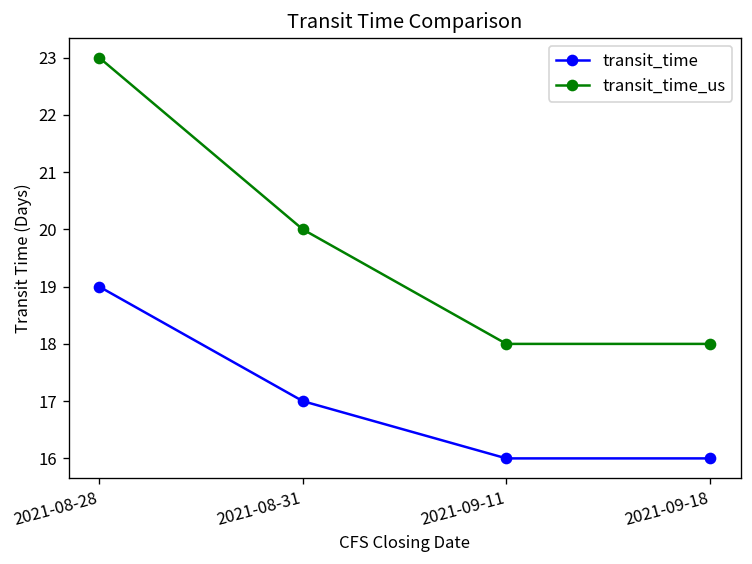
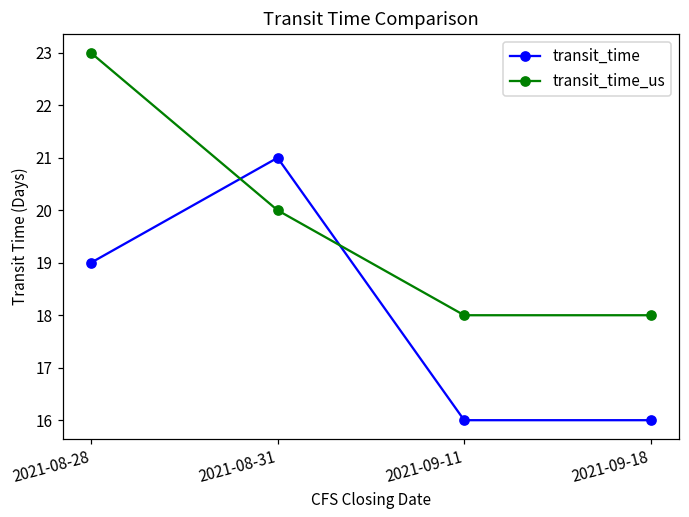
transit_time, 2021-08-31: 17 -> 21
